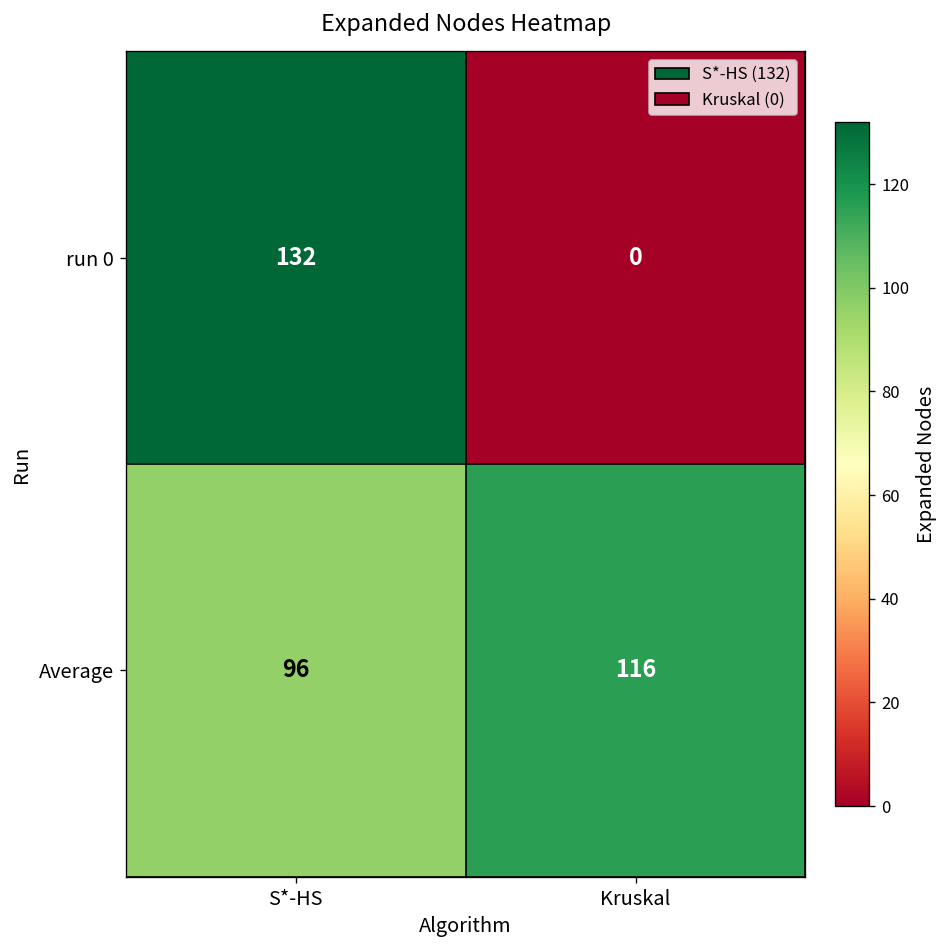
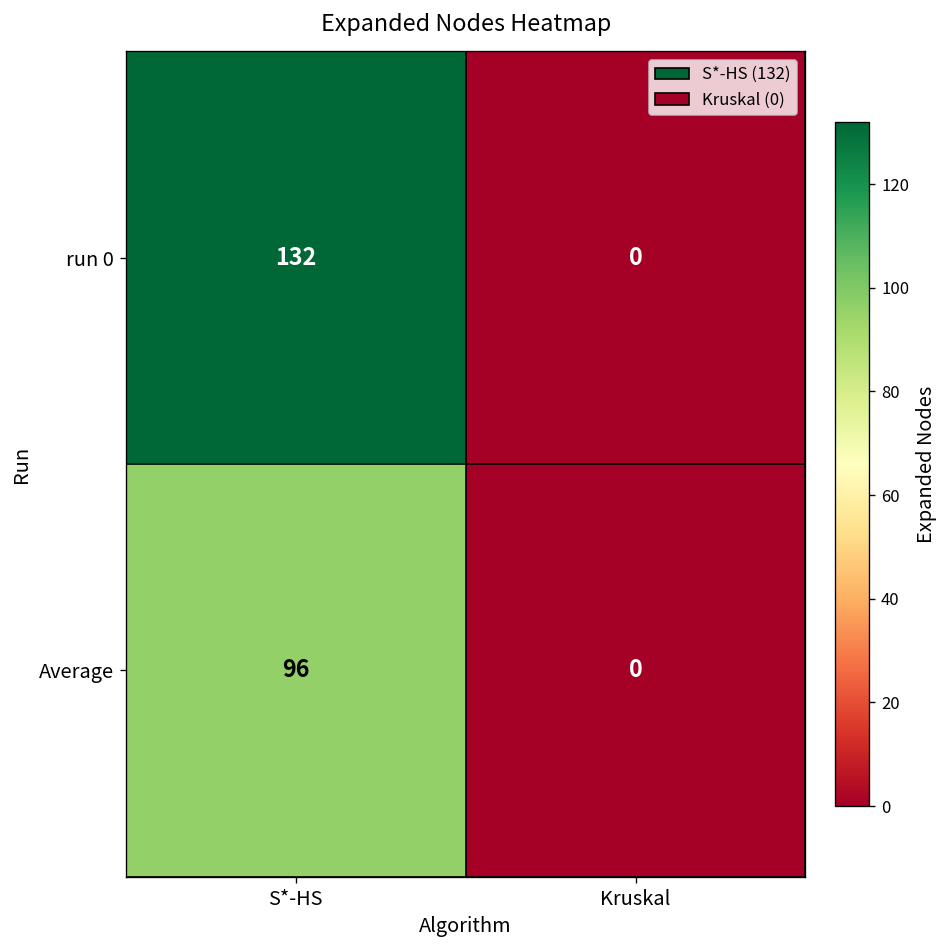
Average, Kruskal: 116 -> 0
